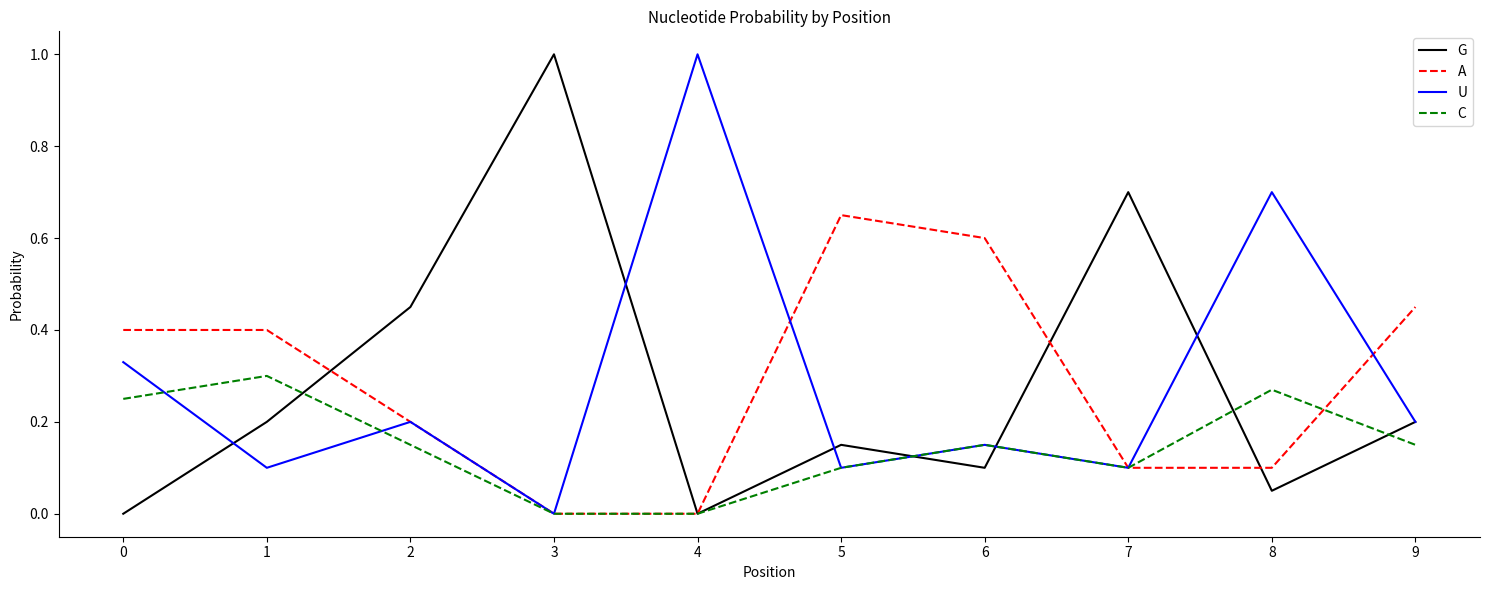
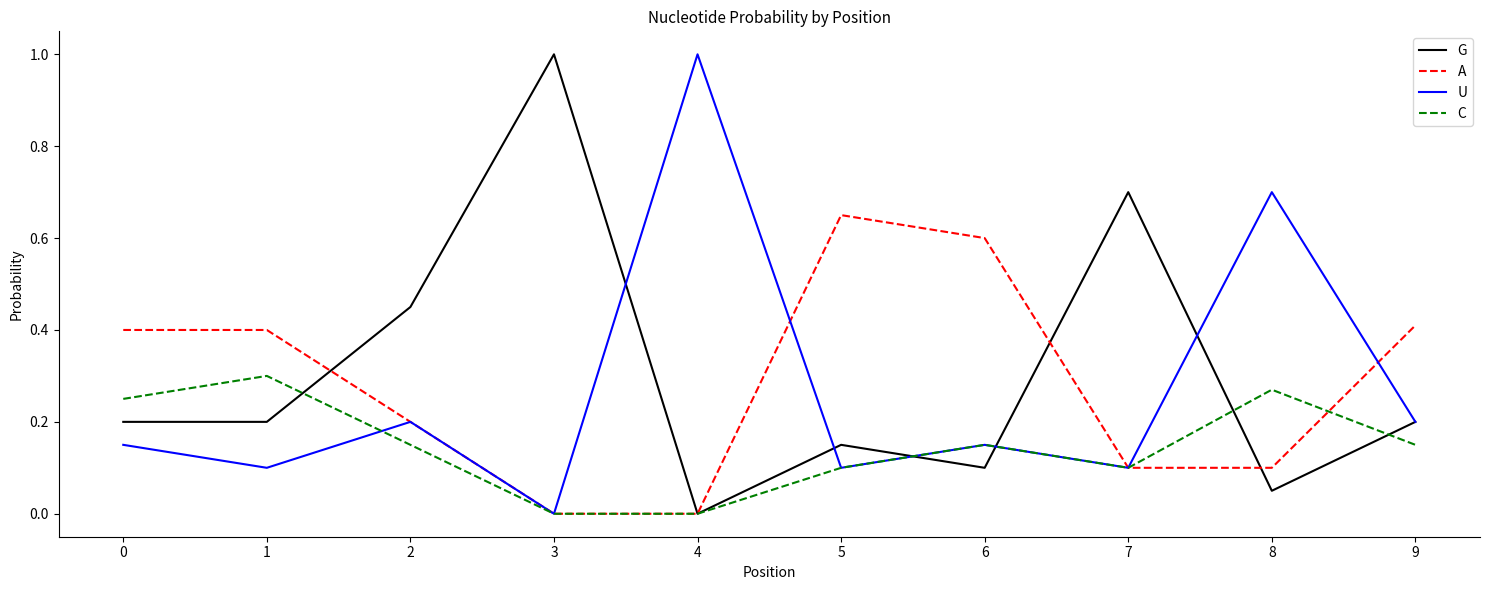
G, 0: 0.0 -> 0.2
U, 0: 0.33 -> 0.15
A, 9: 0.45 -> 0.41
